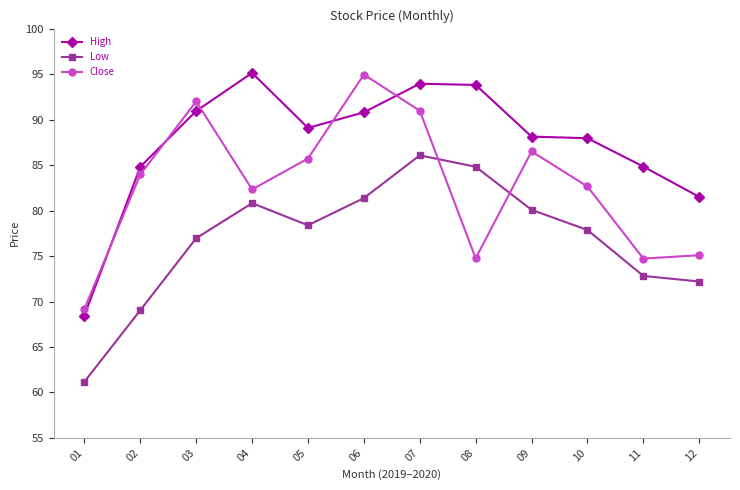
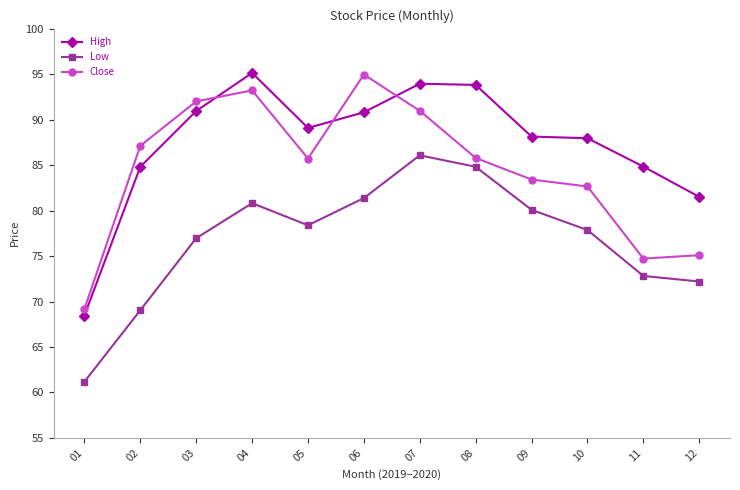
Close, 02: 84 -> 87
Close, 04: 82 -> 93
Close, 08: 75 -> 86
Close, 09: 86 -> 83
